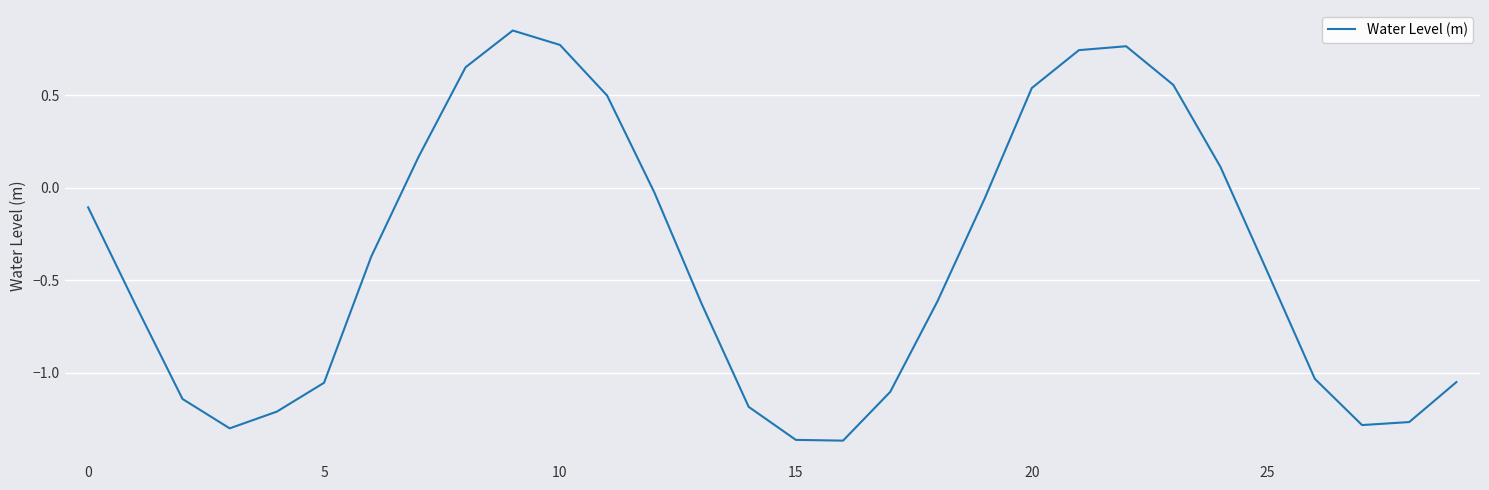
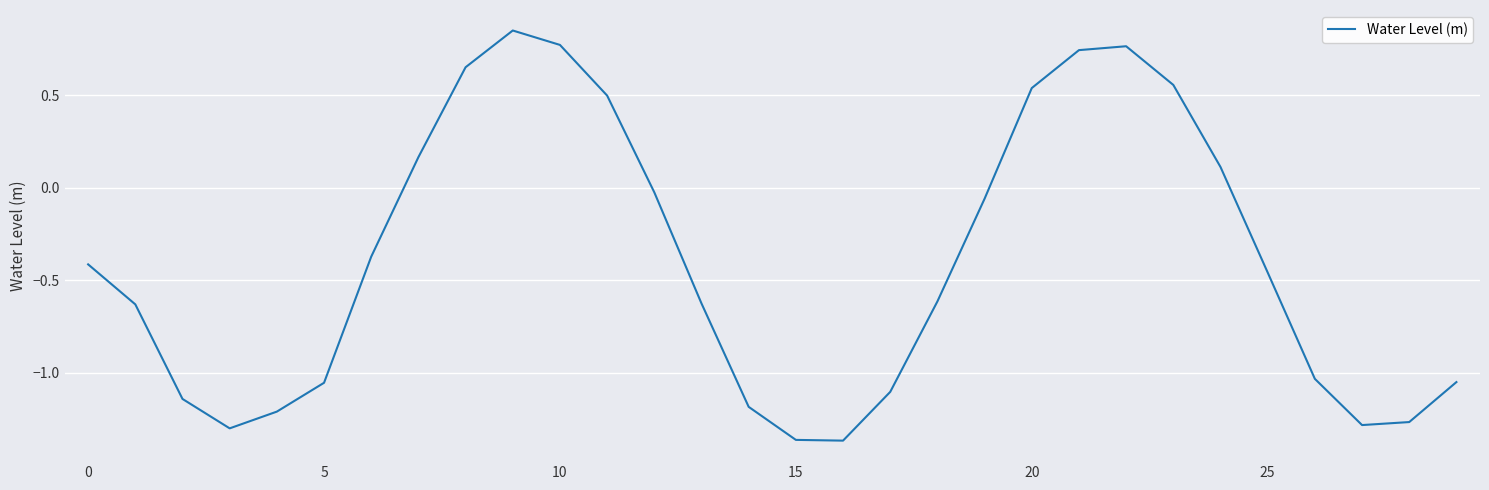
0: -0.11 -> -0.41
